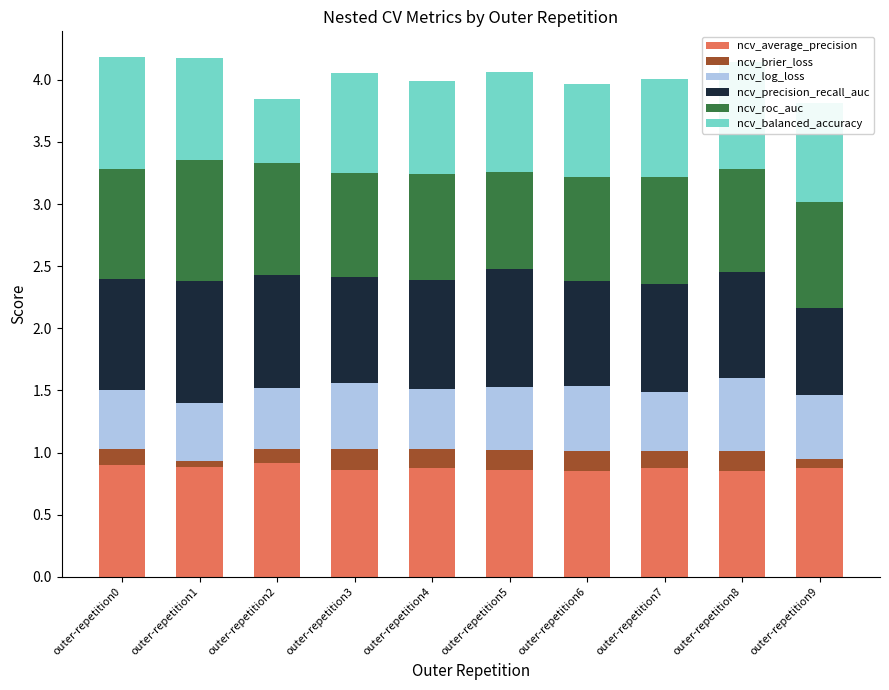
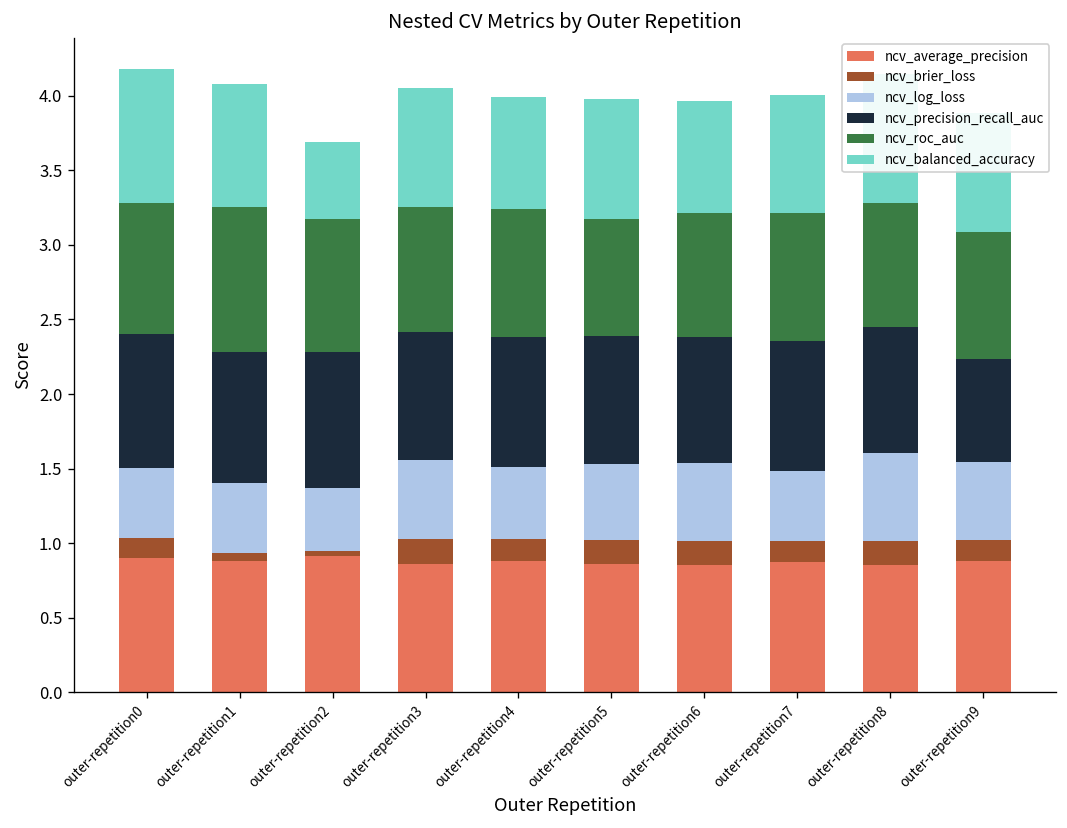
ncv_precision_recall_auc, outer-repetition1: 0.98 -> 0.88
ncv_brier_loss, outer-repetition2: 0.12 -> 0.04
ncv_log_loss, outer-repetition2: 0.49 -> 0.42
ncv_precision_recall_auc, outer-repetition5: 0.95 -> 0.86
ncv_brier_loss, outer-repetition9: 0.07 -> 0.15
